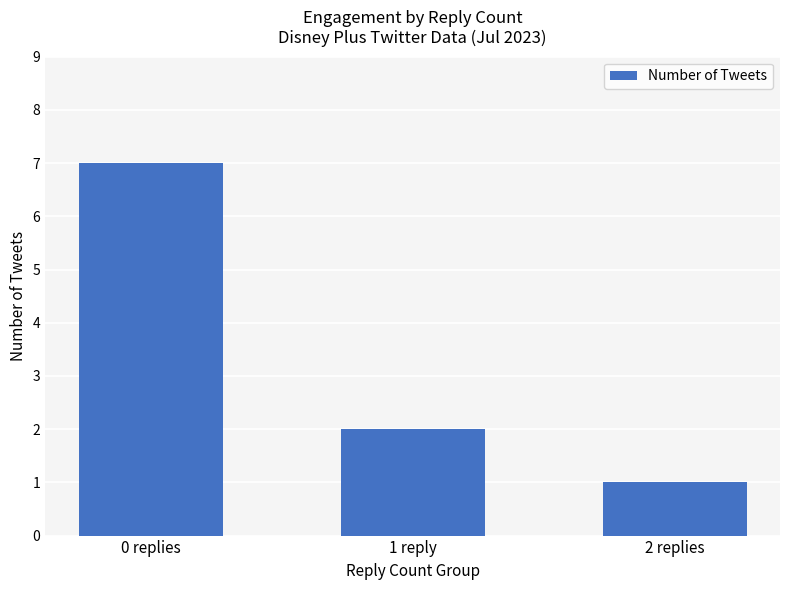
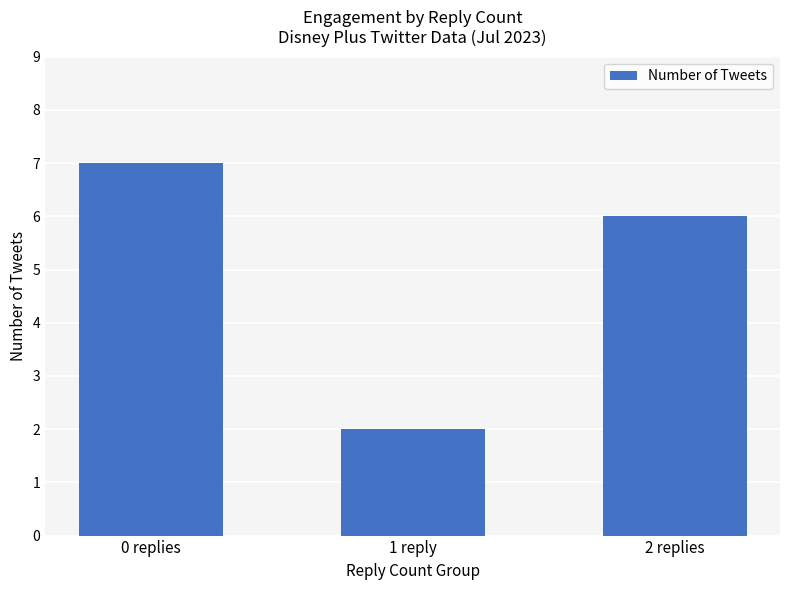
2 replies: 1 -> 6
